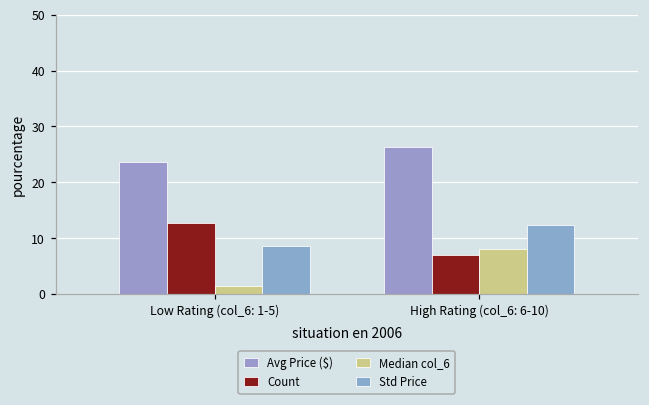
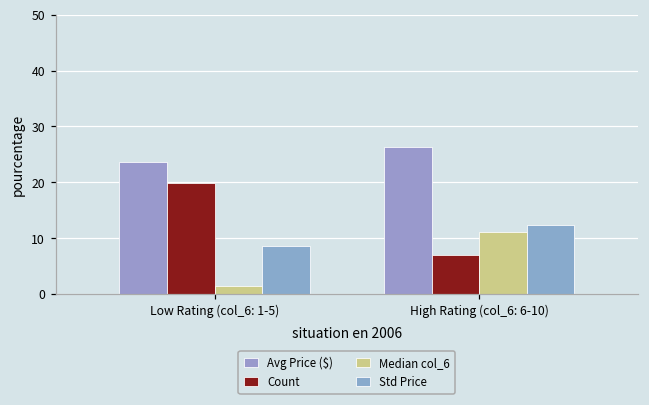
Count, Low Rating (col_6: 1-5): 13 -> 20
Median col_6, High Rating (col_6: 6-10): 8 -> 11
